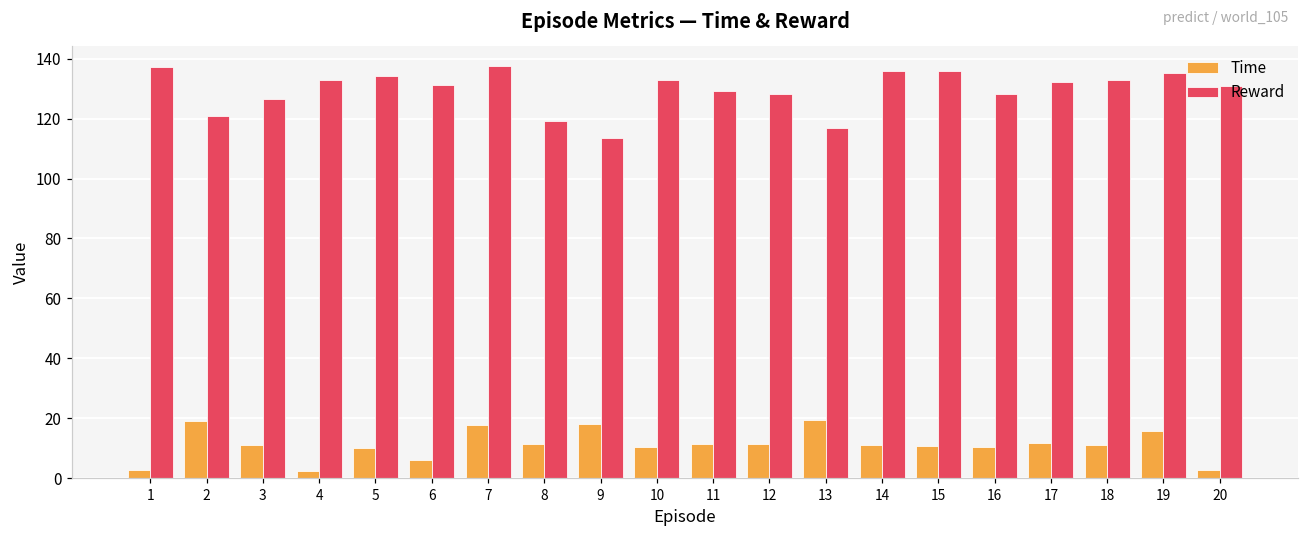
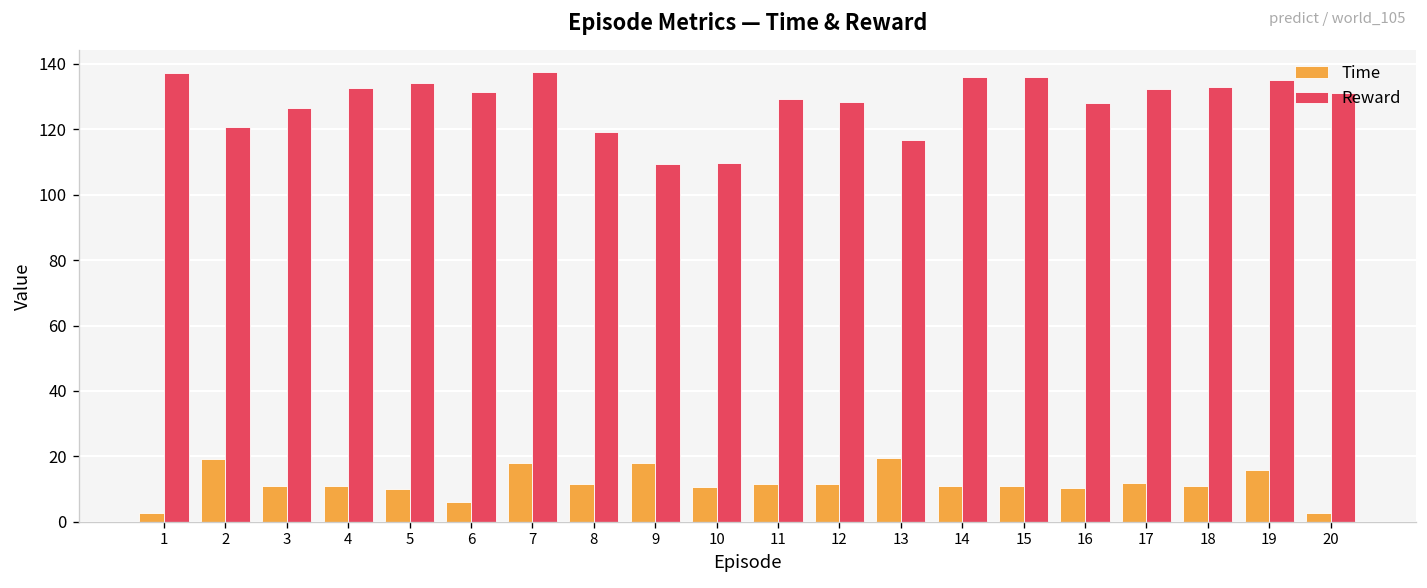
Time, 4: 2 -> 11
Reward, 9: 113 -> 109
Reward, 10: 133 -> 110
